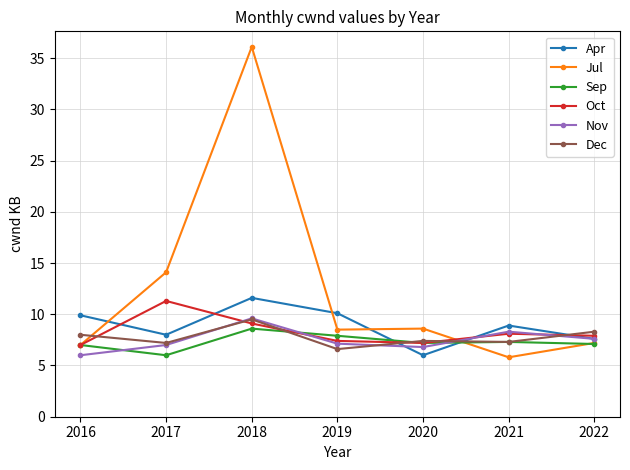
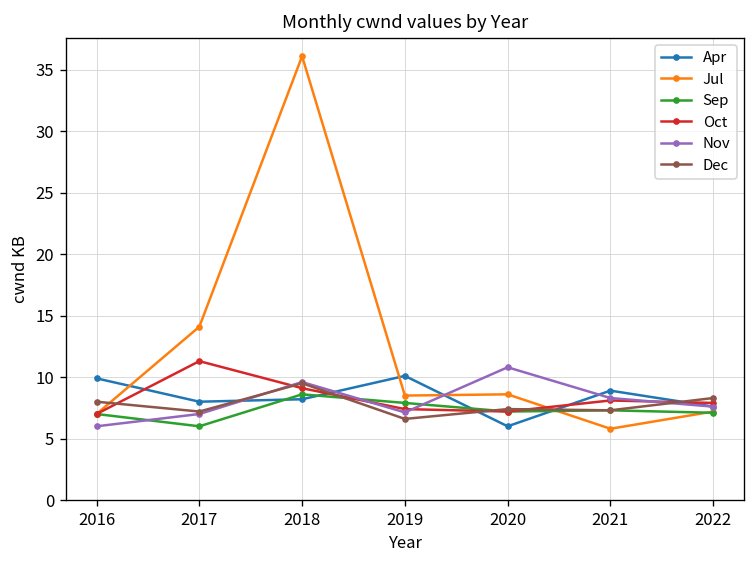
Apr, 2018: 11.6 -> 8.2
Nov, 2020: 6.8 -> 10.8
